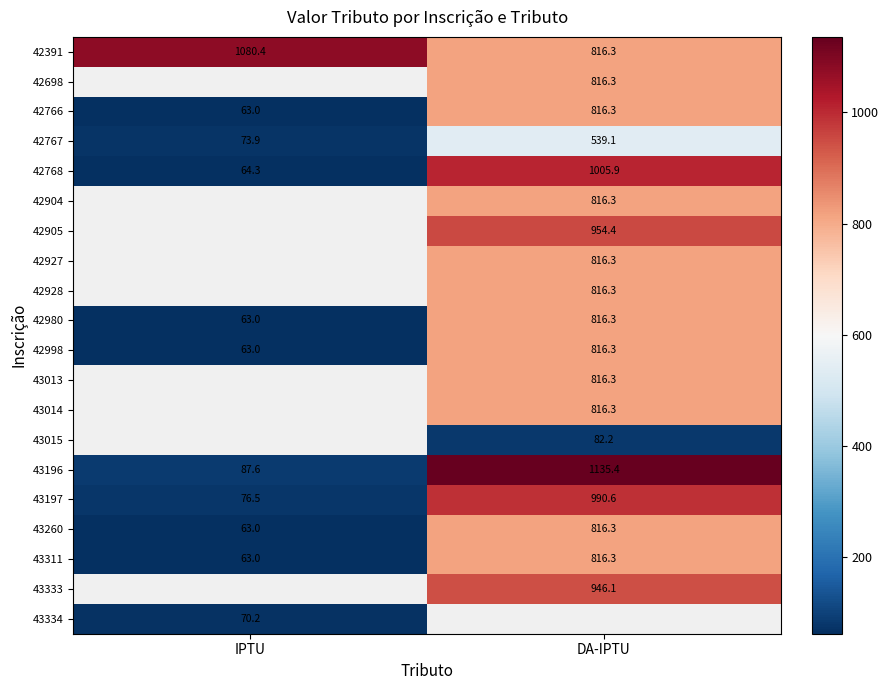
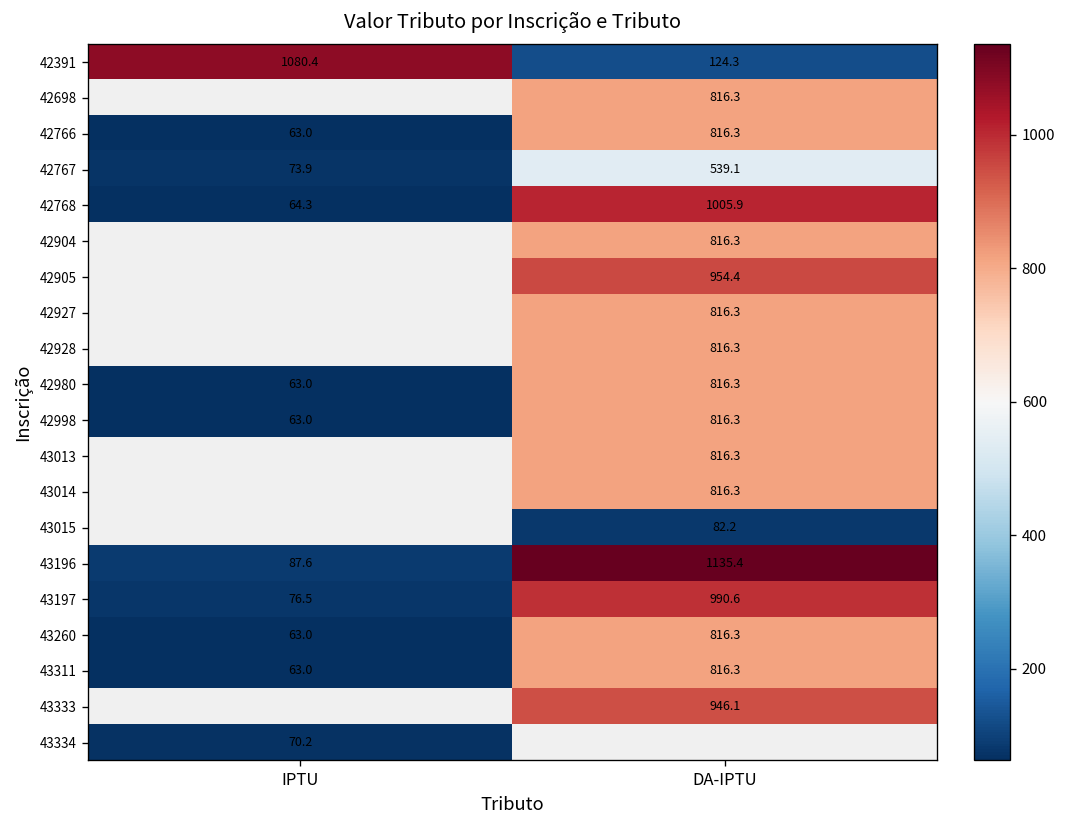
42391, DA-IPTU: 816.3 -> 124.3
